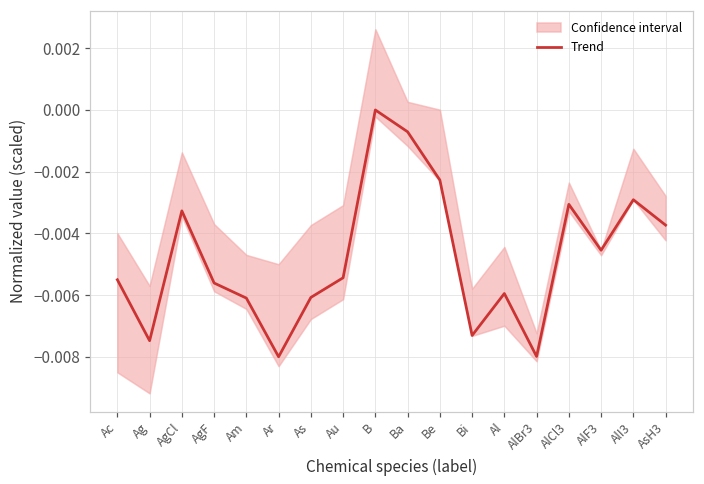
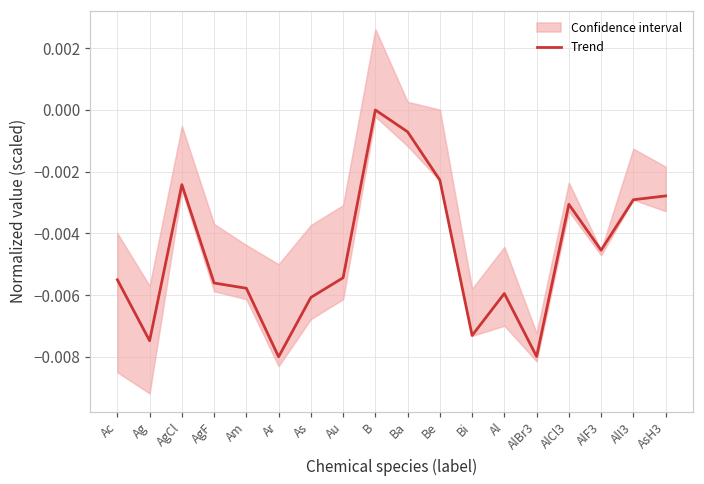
Trend, AgCl: -0.0033 -> -0.0024
Trend, Am: -0.0061 -> -0.0058
Trend, AsH3: -0.0037 -> -0.0028
